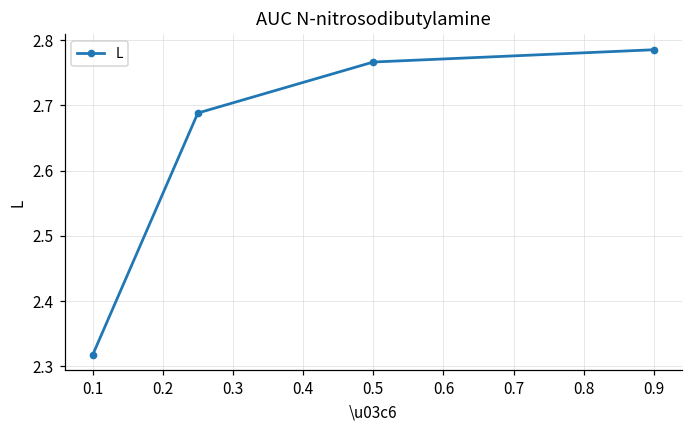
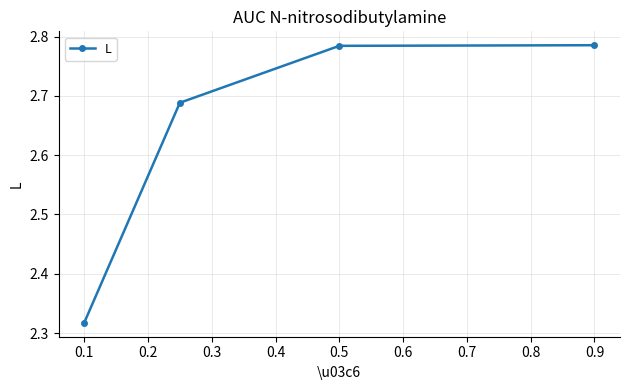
0.5: 2.77 -> 2.78
